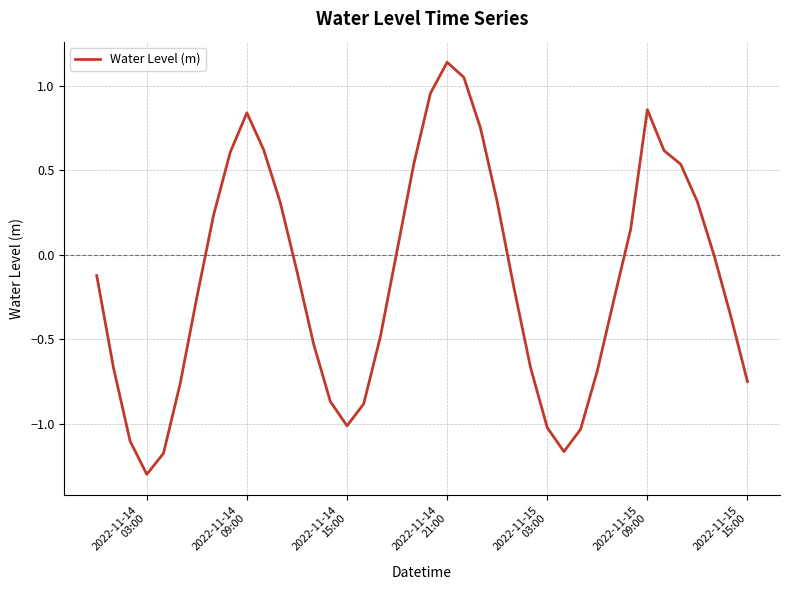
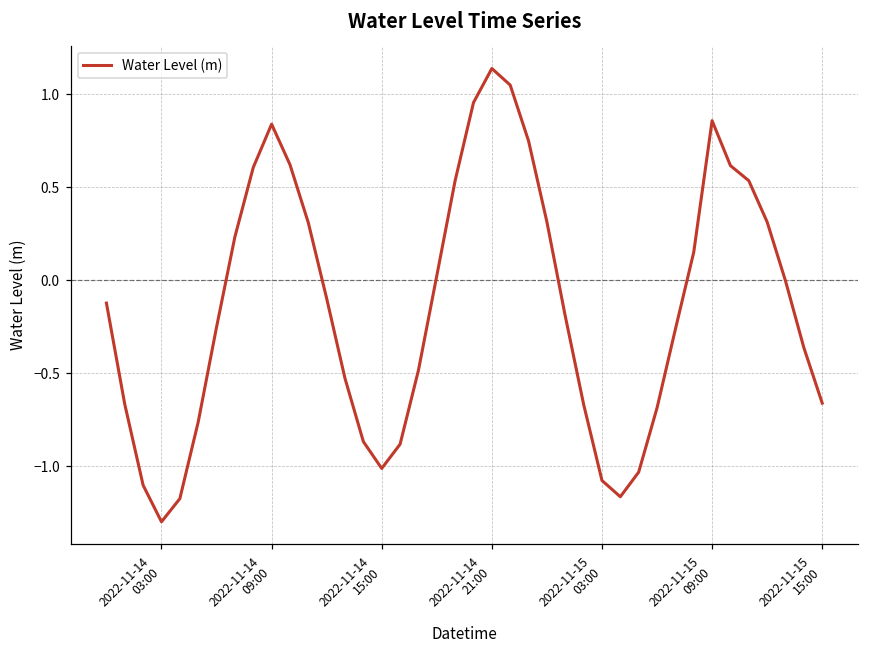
2022-11-15 03:00: -1.02 -> -1.08
2022-11-15 15:00: -0.75 -> -0.66
